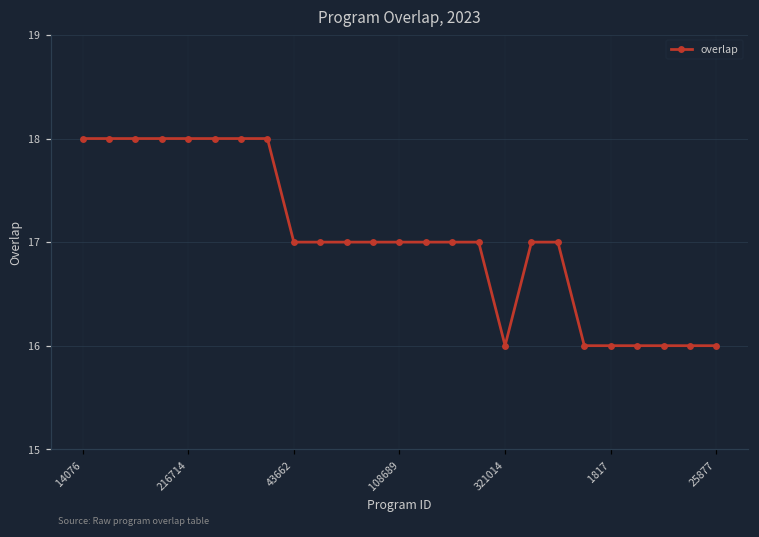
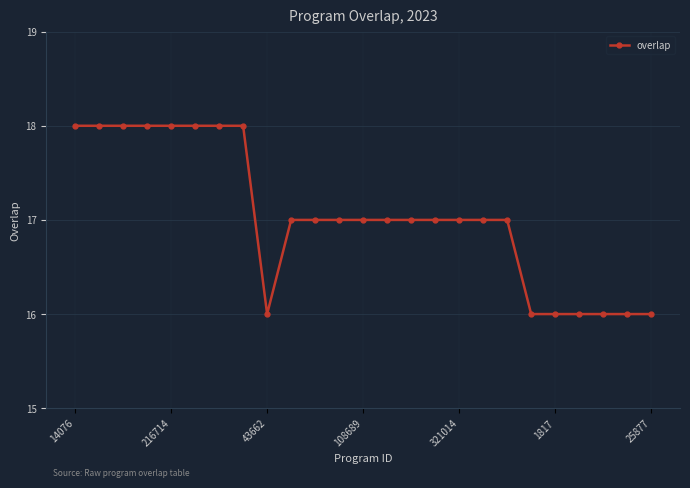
43662: 17 -> 16
321014: 16 -> 17
